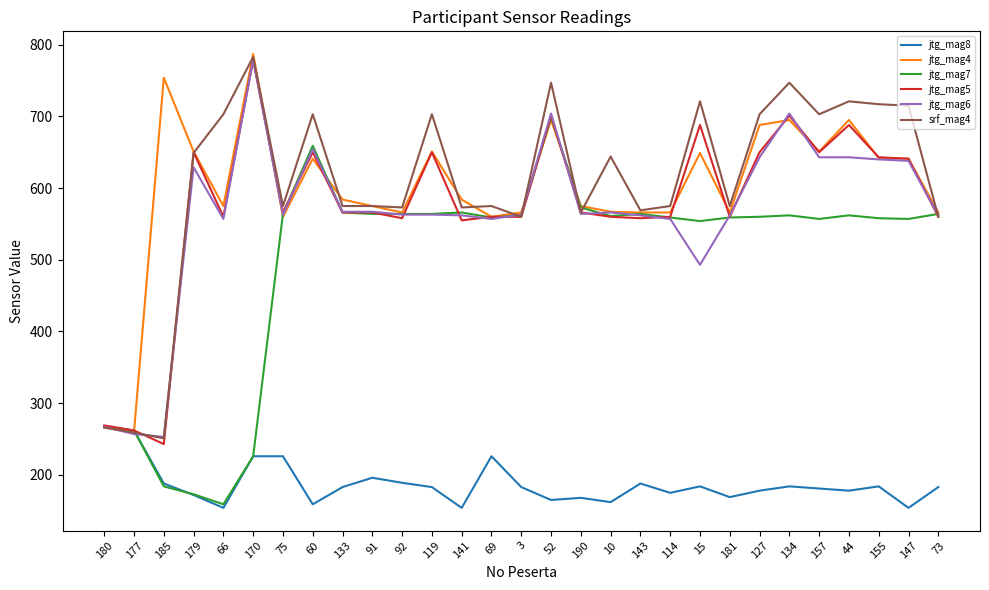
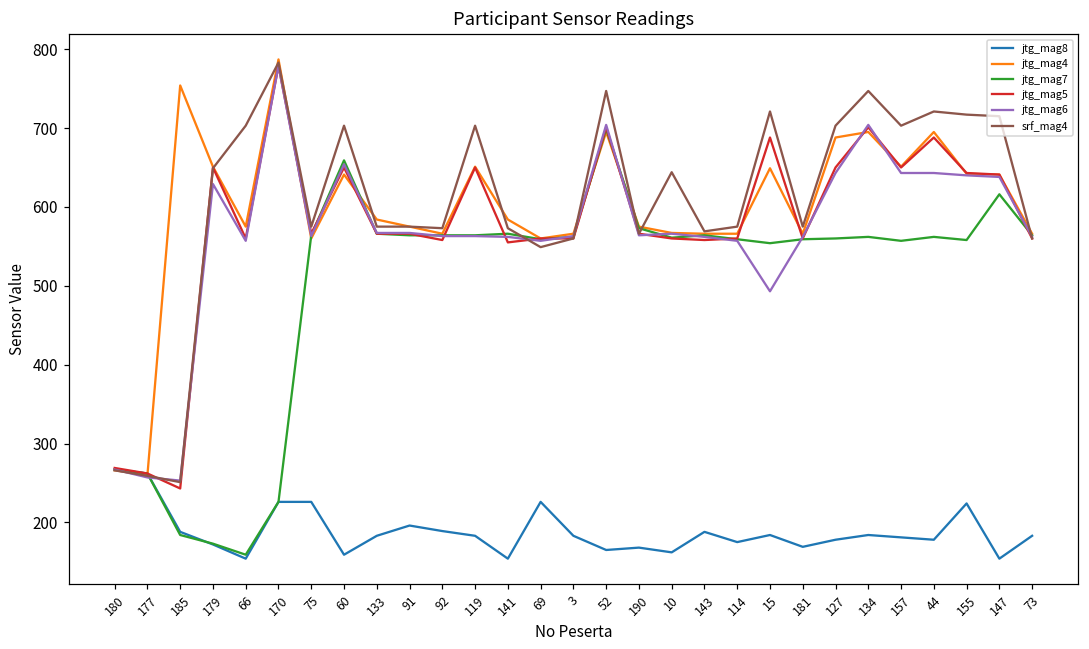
srf_mag4, 69: 580 -> 550
jtg_mag8, 155: 180 -> 220
jtg_mag7, 147: 560 -> 620
